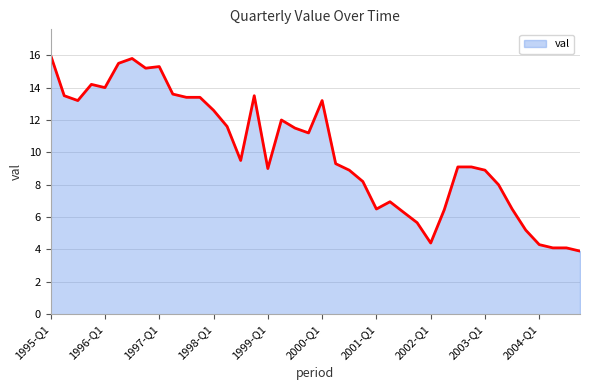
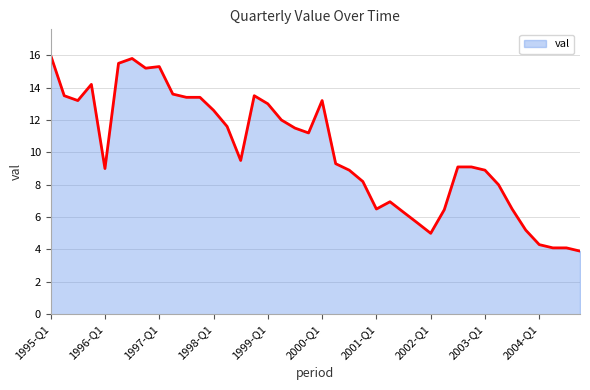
1996-Q1: 14 -> 9
1999-Q1: 9 -> 13
2002-Q1: 4.4 -> 5.0
